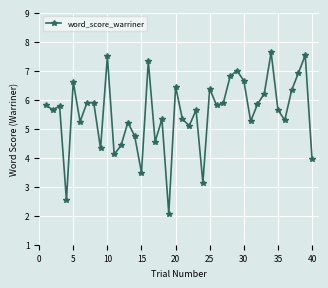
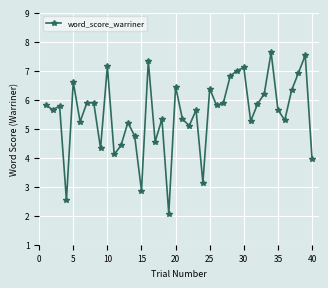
10: 7.5 -> 7.2
15: 3.5 -> 2.9
30: 6.7 -> 7.1
